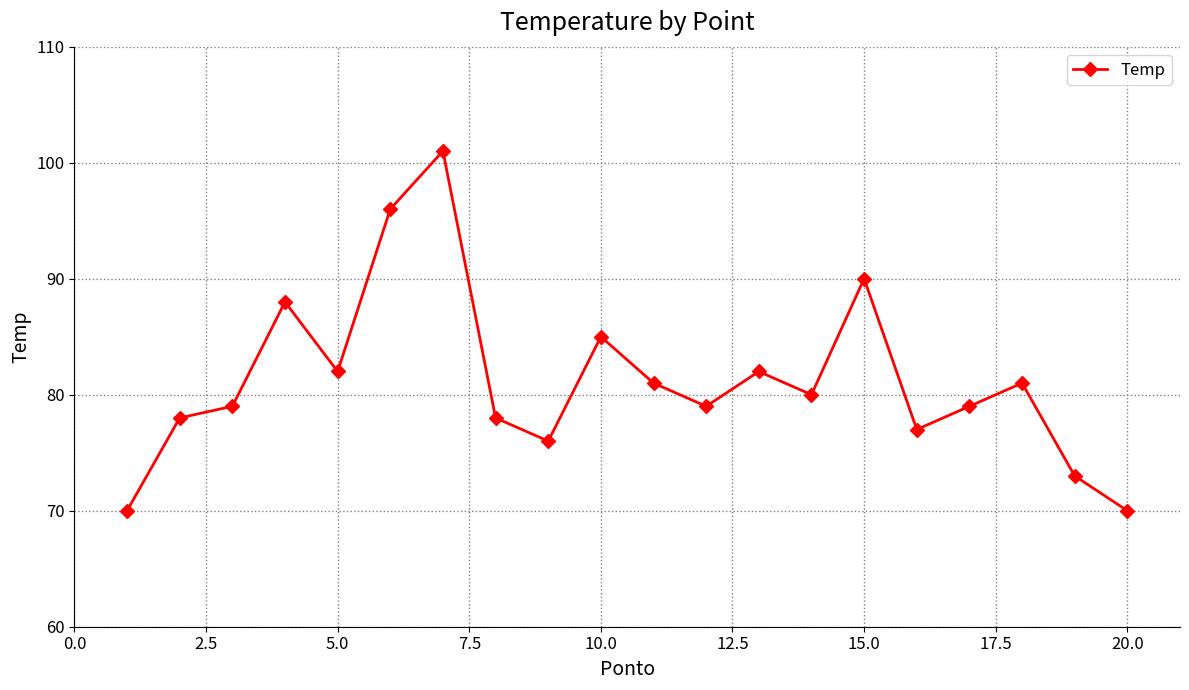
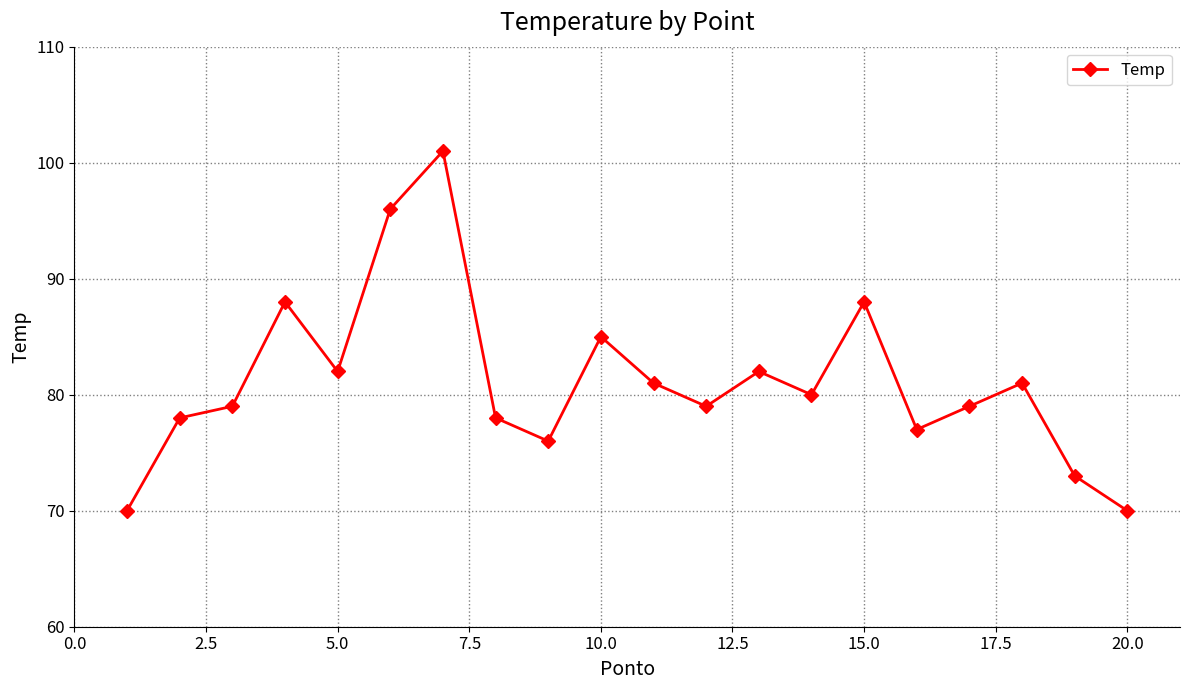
15.0: 90 -> 88
